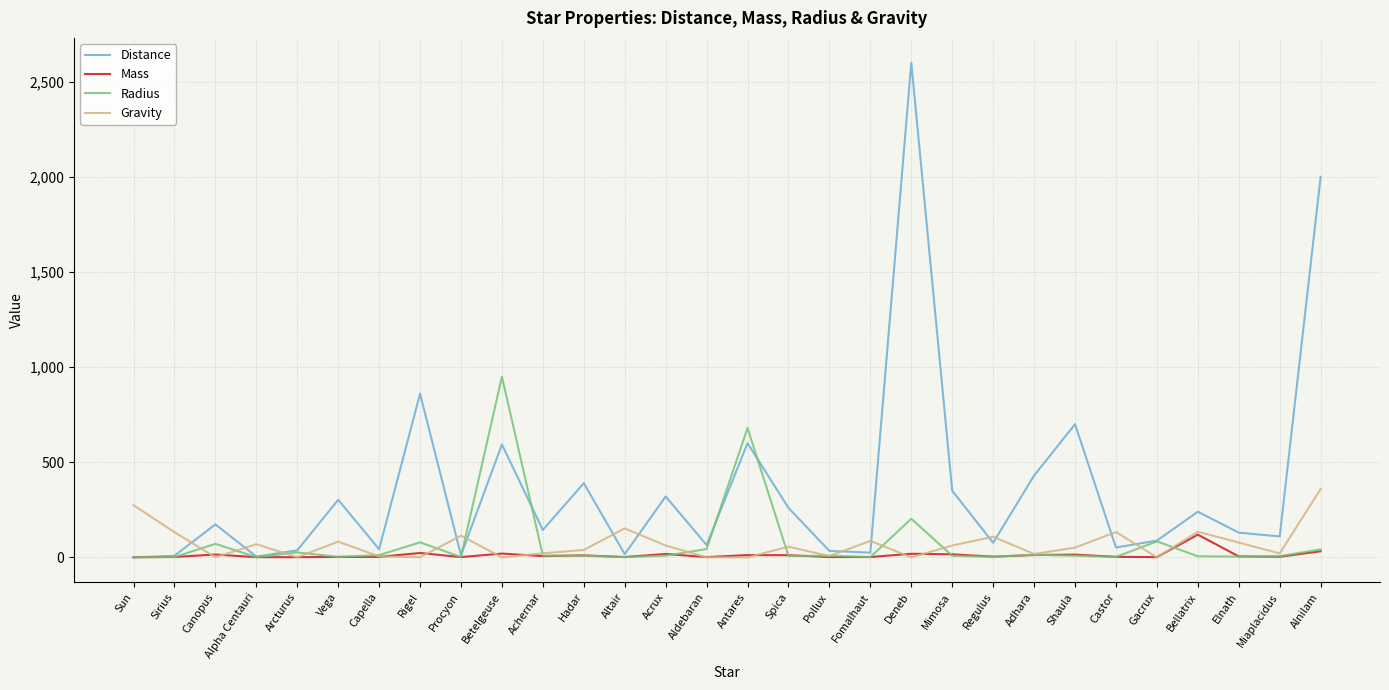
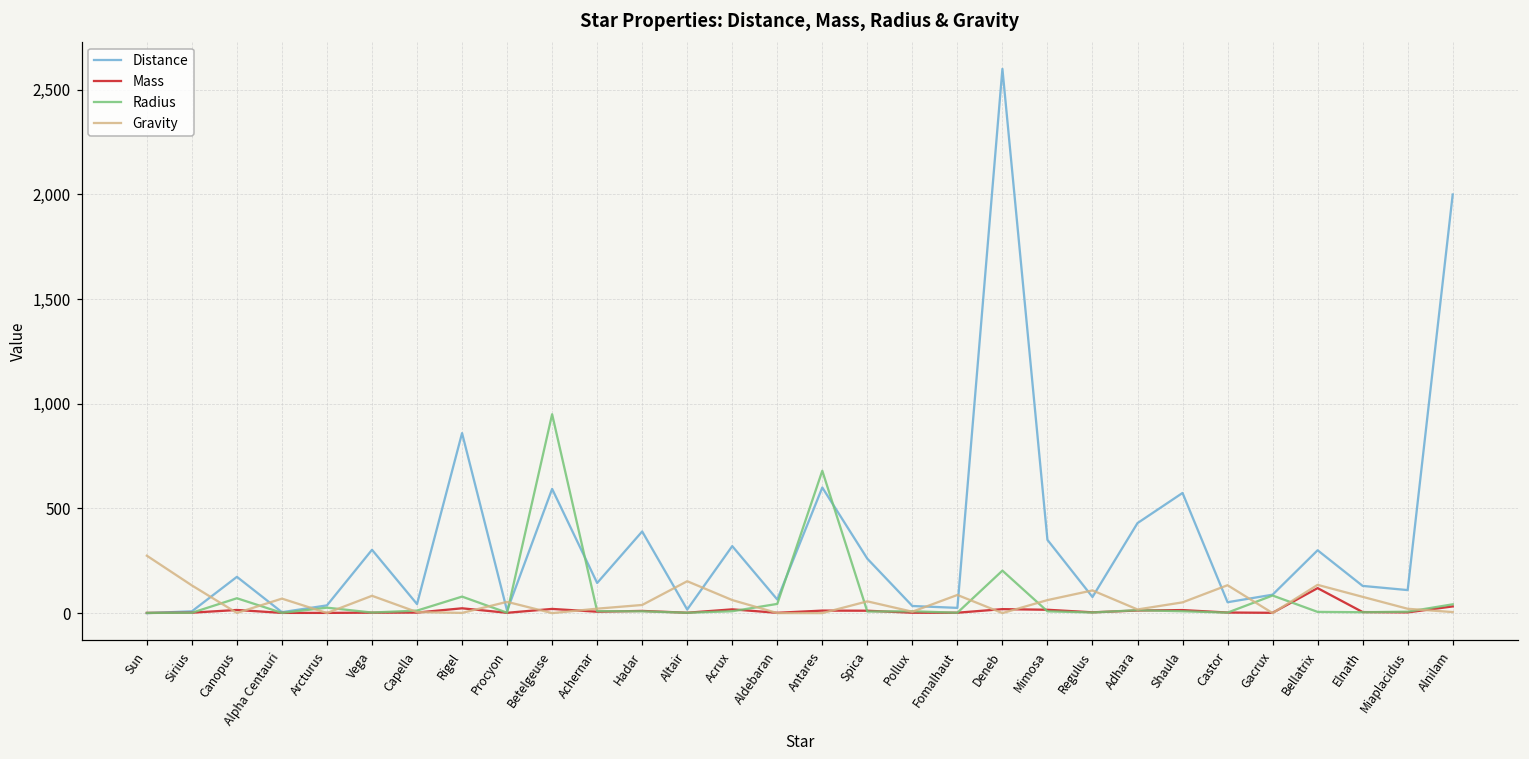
Gravity, Procyon: 110 -> 50
Distance, Shaula: 700 -> 570
Distance, Bellatrix: 240 -> 300
Gravity, Alnilam: 360 -> 0
